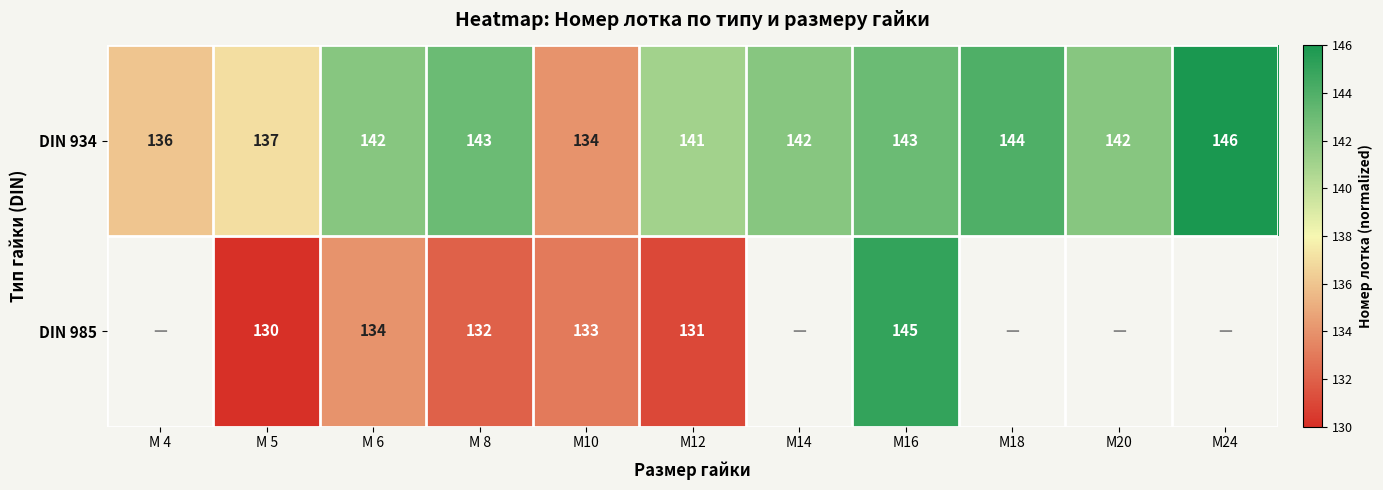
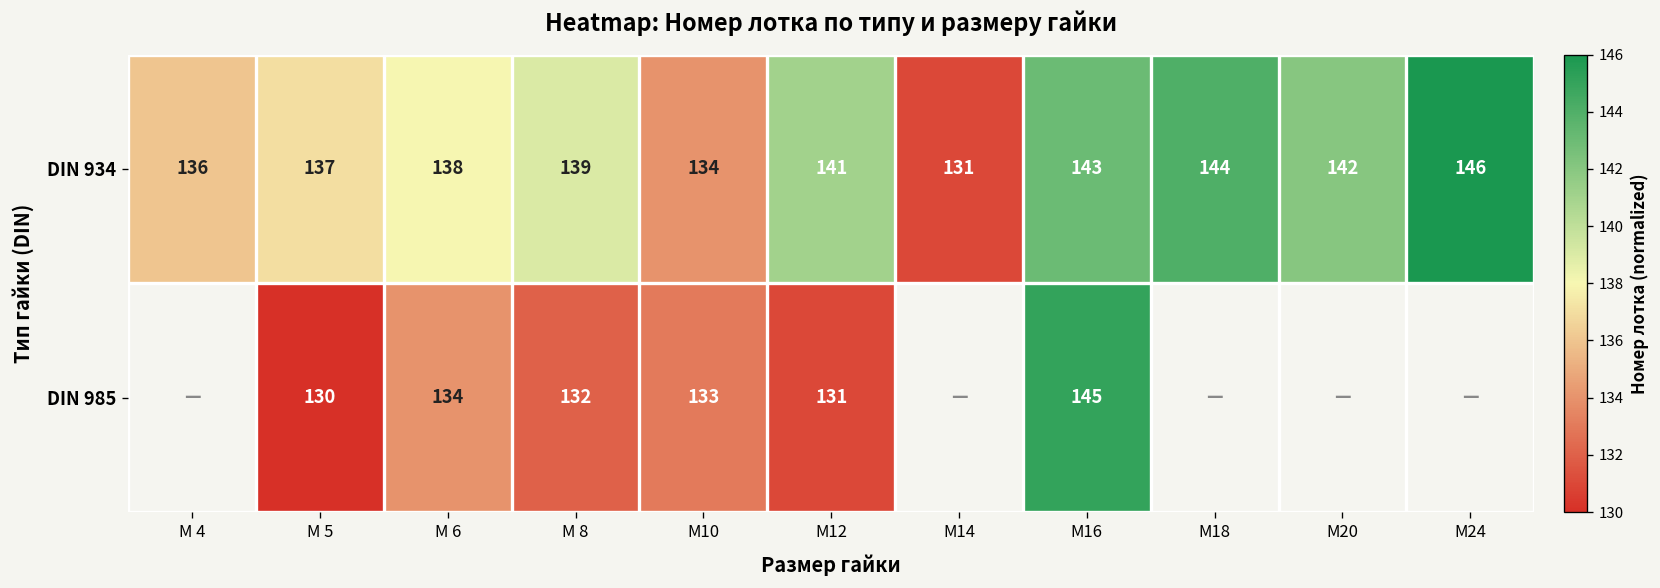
DIN 934, М 6: 142 -> 138
DIN 934, М 8: 143 -> 139
DIN 934, М14: 142 -> 131
